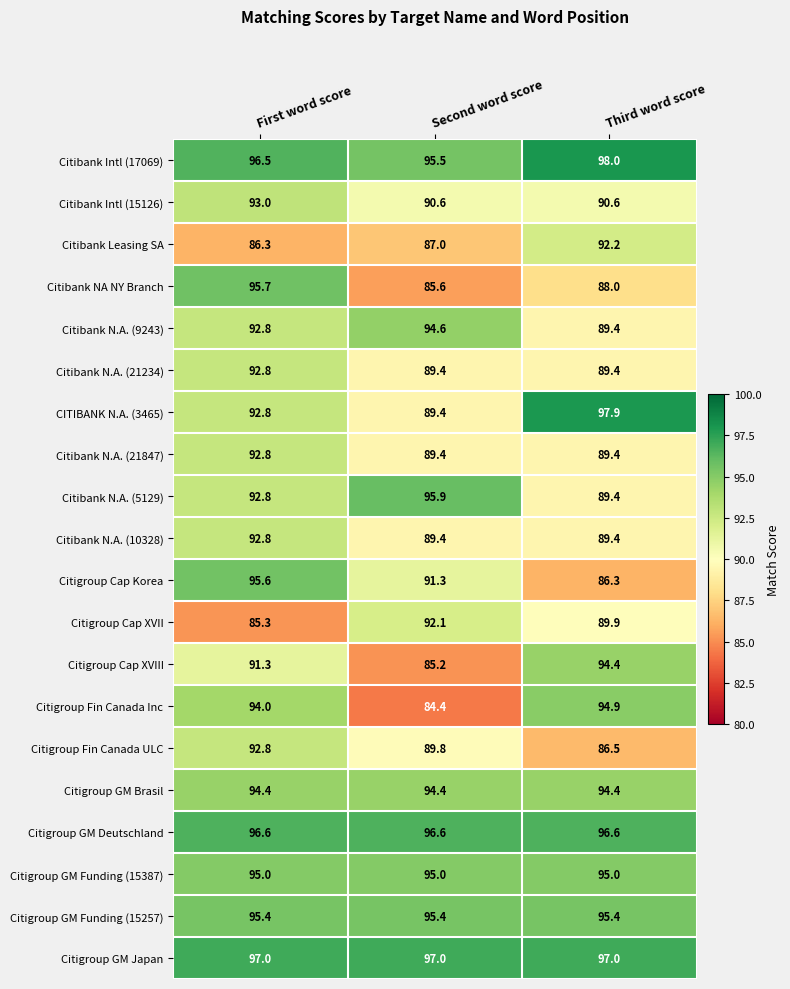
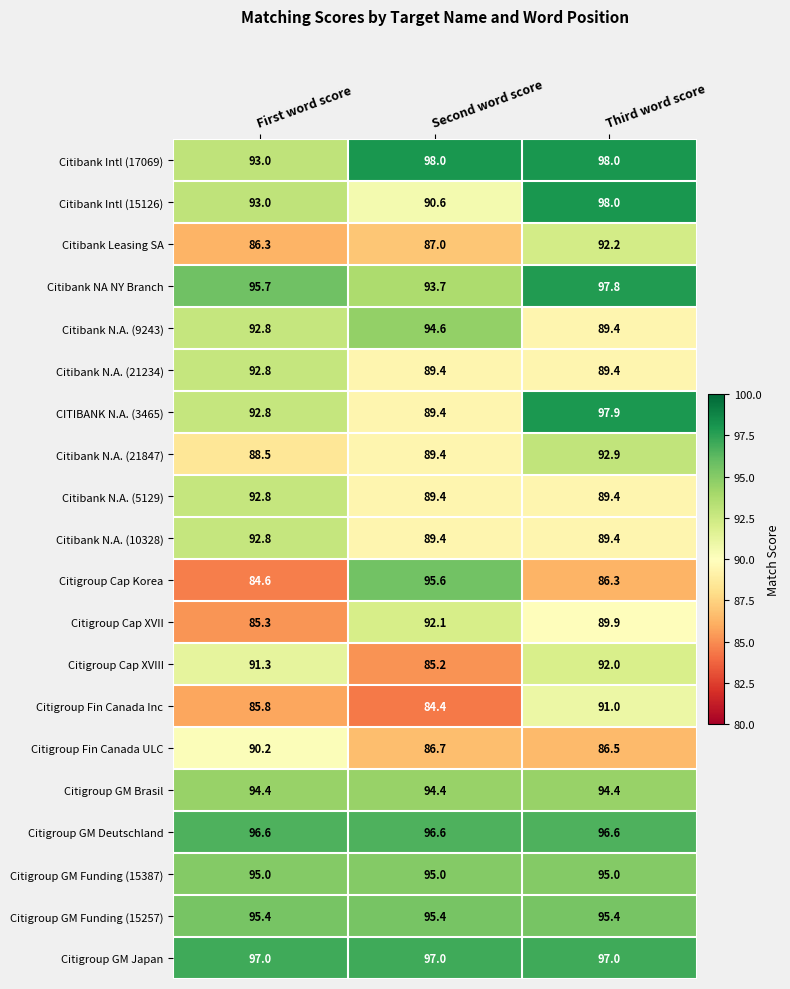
Citibank Intl (17069), First word score: 96.5 -> 93.0
Citibank Intl (17069), Second word score: 95.5 -> 98.0
Citibank Intl (15126), Third word score: 90.6 -> 98.0
Citibank NA NY Branch, Second word score: 85.6 -> 93.7
Citibank NA NY Branch, Third word score: 88.0 -> 97.8
Citibank N.A. (21847), First word score: 92.8 -> 88.5
Citibank N.A. (21847), Third word score: 89.4 -> 92.9
Citibank N.A. (5129), Second word score: 95.9 -> 89.4
Citigroup Cap Korea, First word score: 95.6 -> 84.6
Citigroup Cap Korea, Second word score: 91.3 -> 95.6
Citigroup Cap XVIII, Third word score: 94.4 -> 92.0
Citigroup Fin Canada Inc, First word score: 94.0 -> 85.8
Citigroup Fin Canada Inc, Third word score: 94.9 -> 91.0
Citigroup Fin Canada ULC, First word score: 92.8 -> 90.2
Citigroup Fin Canada ULC, Second word score: 89.8 -> 86.7
